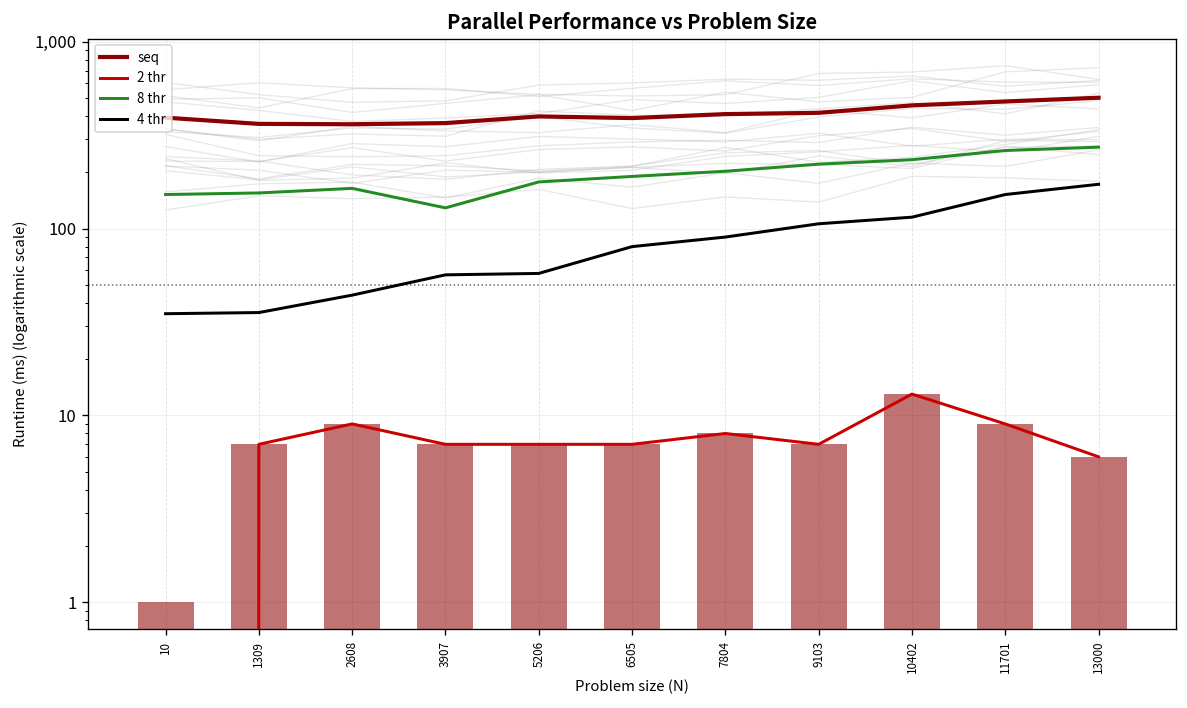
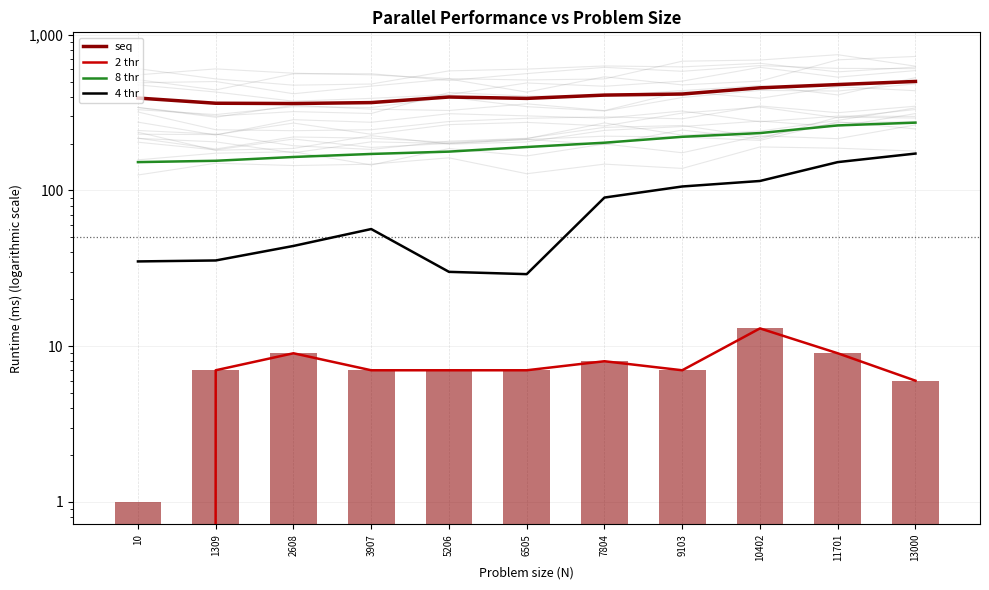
8 thr, 3907: 130 -> 170
4 thr, 5206: 58 -> 30
4 thr, 6505: 80 -> 29
